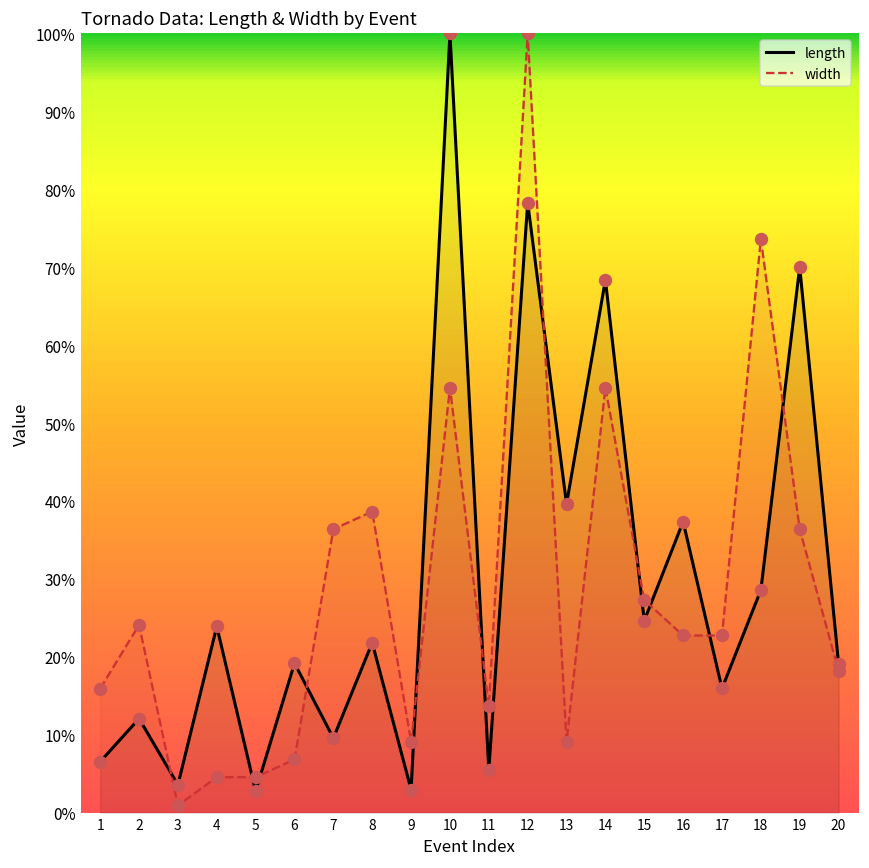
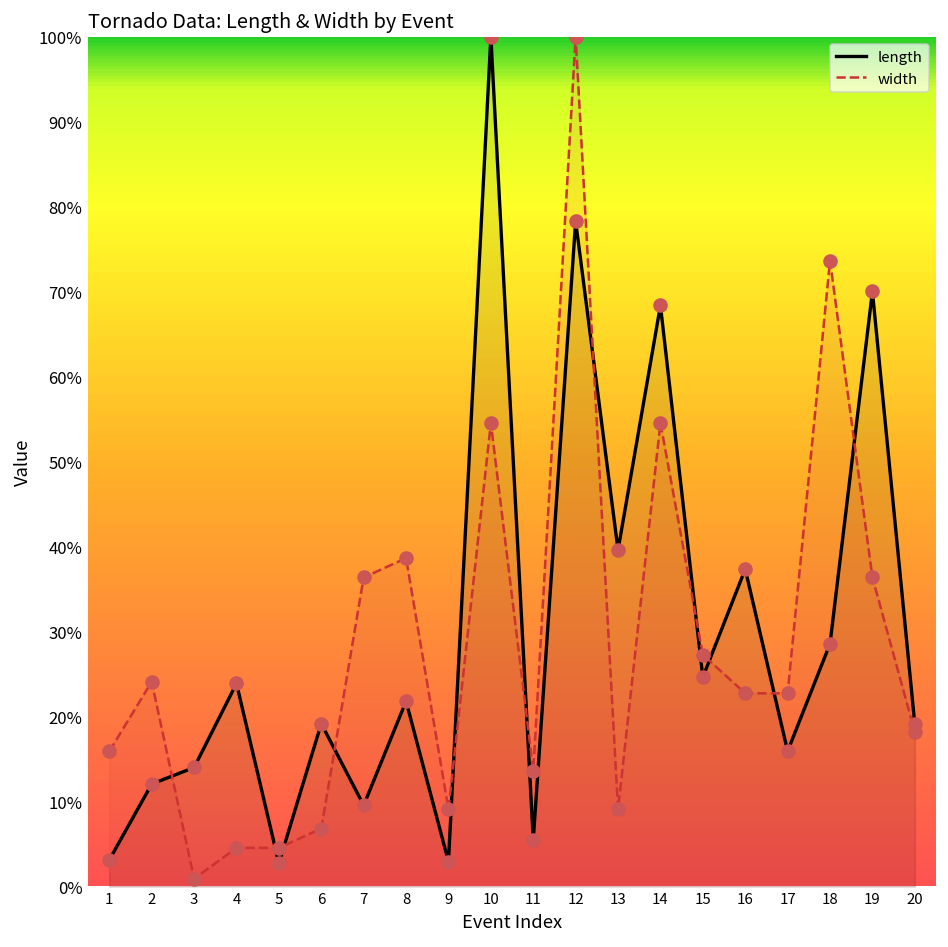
length, 1: 7% -> 3%
length, 3: 4% -> 14%
